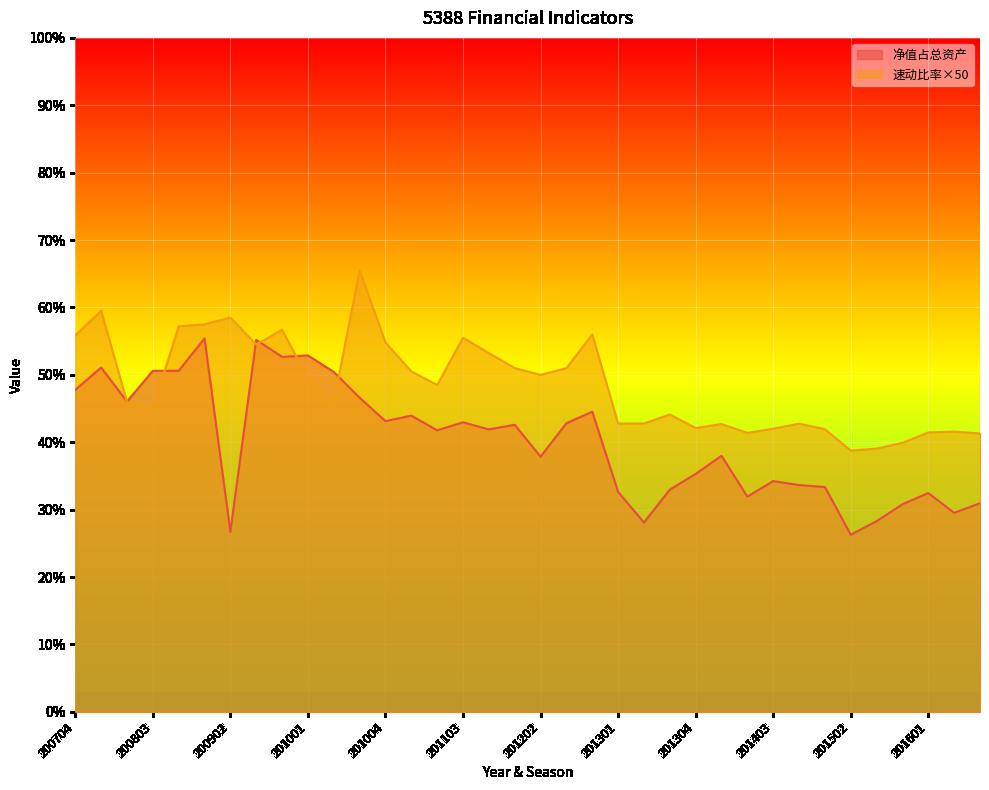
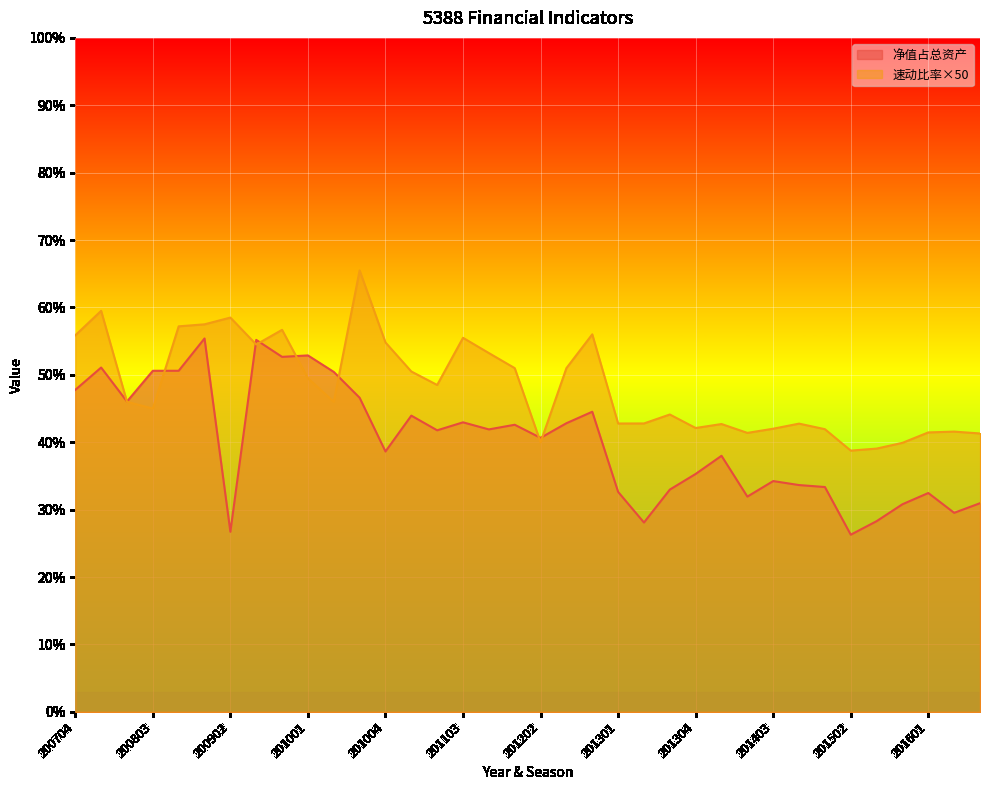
净值占总资产, 201004: 43% -> 39%
净值占总资产, 201202: 38% -> 41%
速动比率×50, 201202: 50% -> 40%
